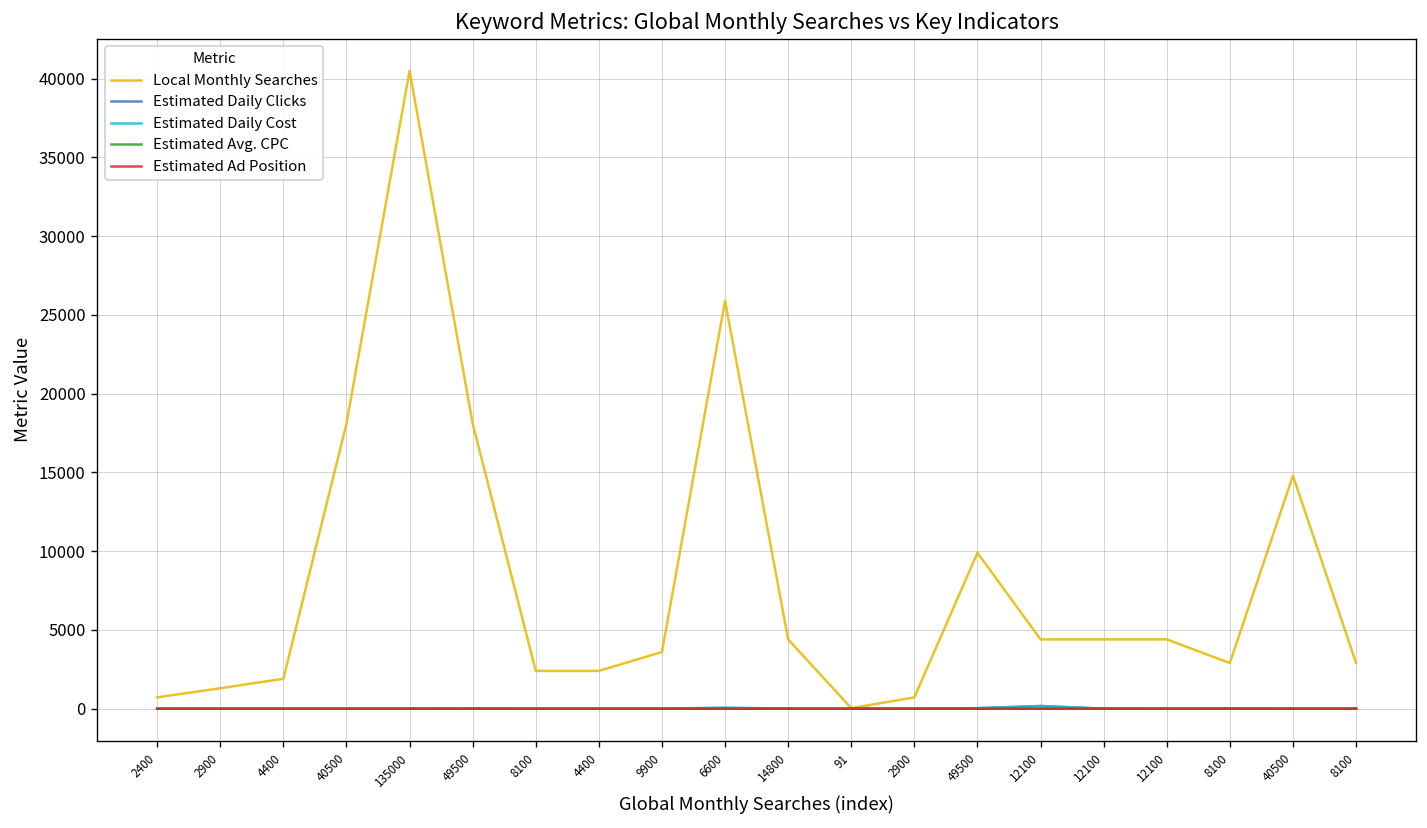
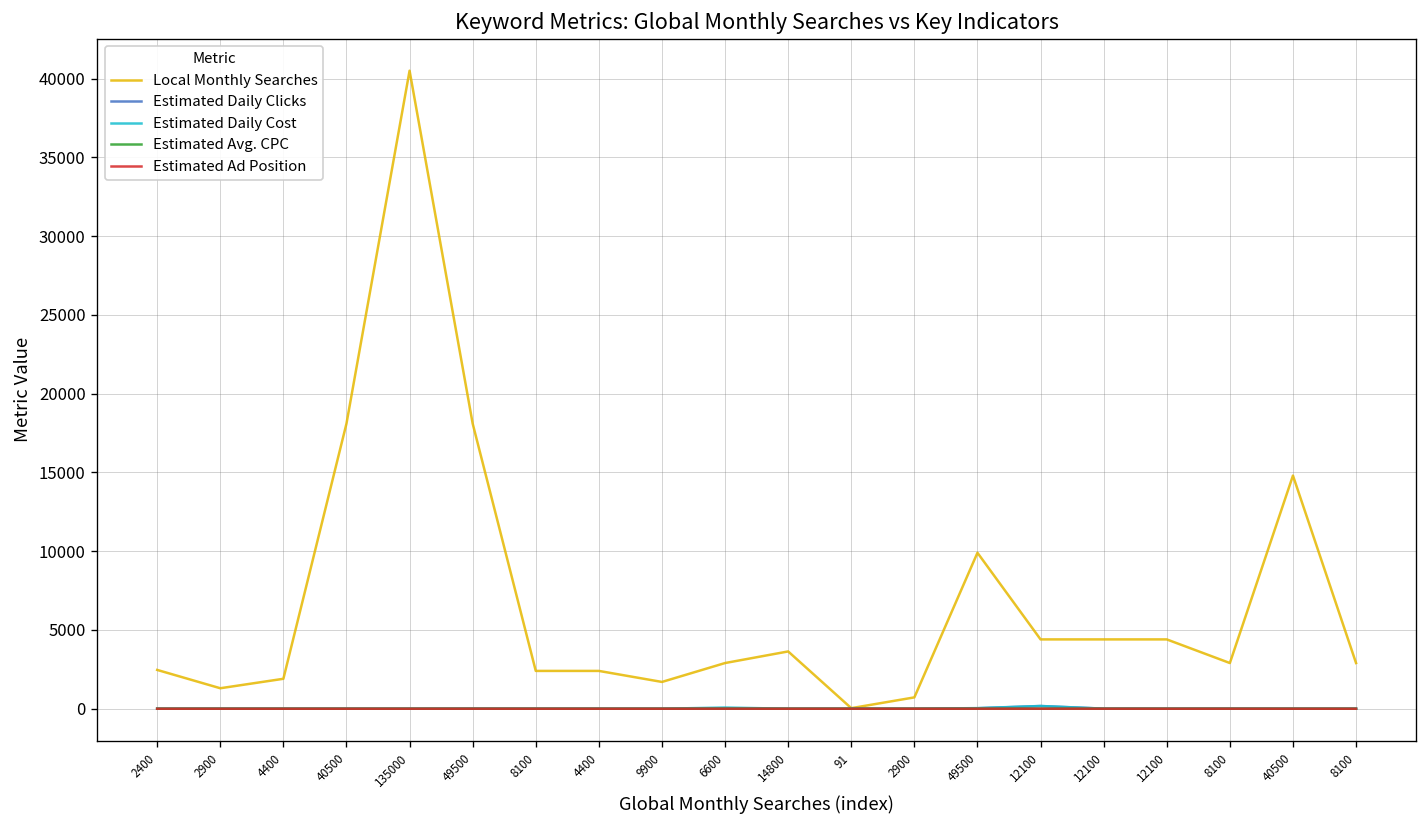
Local Monthly Searches, 2400: 700 -> 2500
Local Monthly Searches, 9900: 3600 -> 1700
Local Monthly Searches, 6600: 25900 -> 2900
Local Monthly Searches, 14800: 4400 -> 3600
